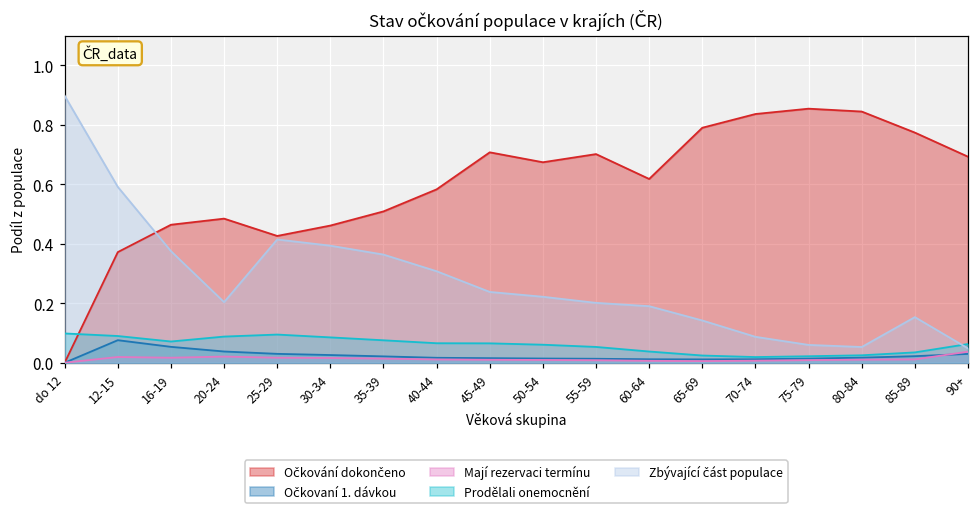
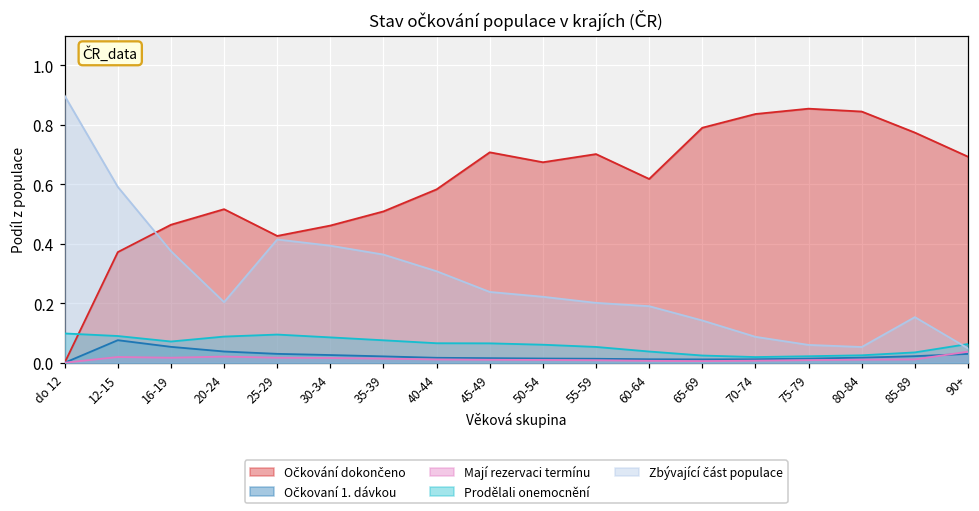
Očkování dokončeno, 20-24: 0.48 -> 0.52
